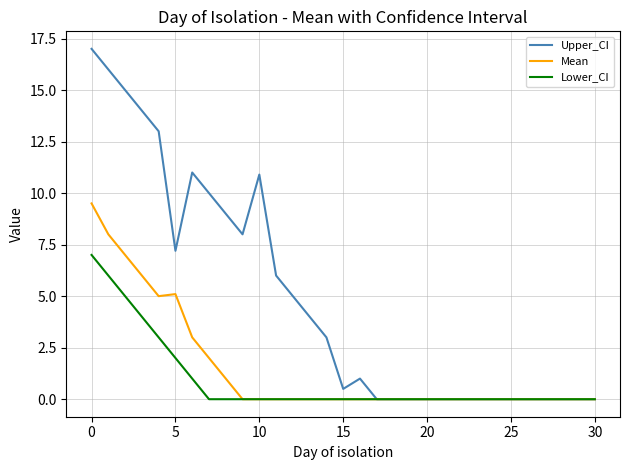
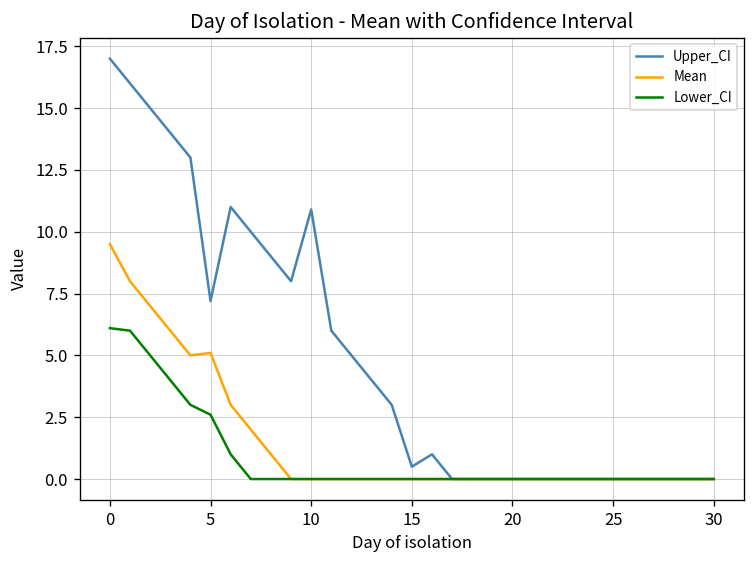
Lower_CI, 0: 7.0 -> 6.1
Lower_CI, 5: 2.0 -> 2.6
